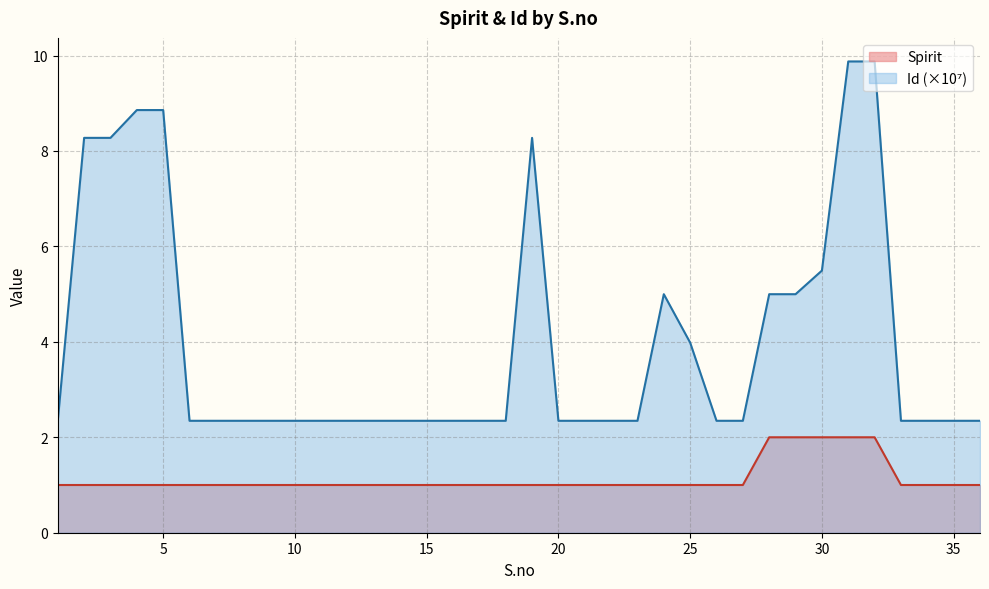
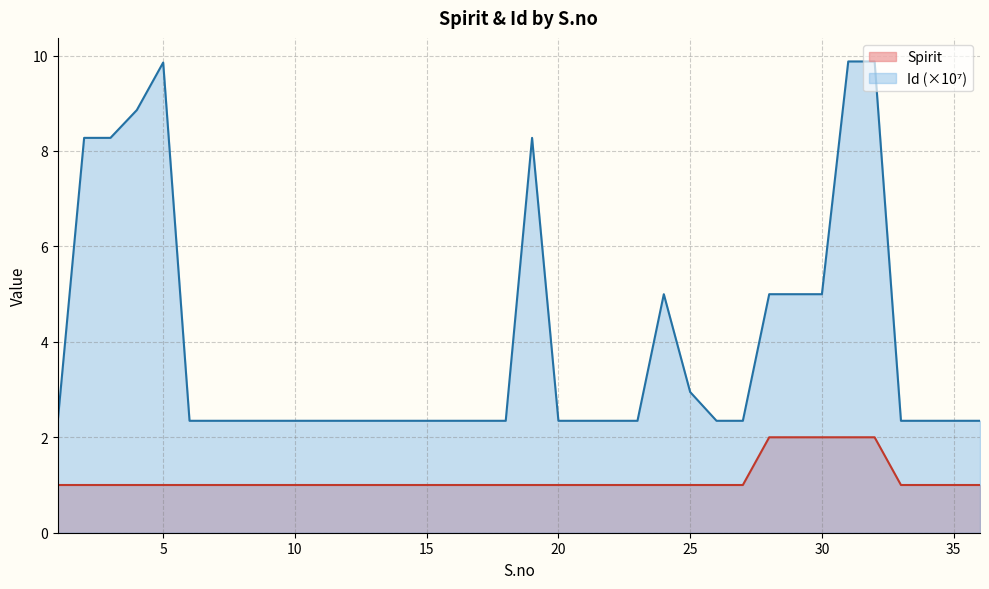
Id (×10⁷), 5: 8.9 -> 9.9
Id (×10⁷), 25: 4.0 -> 2.9
Id (×10⁷), 30: 5.5 -> 5.0
